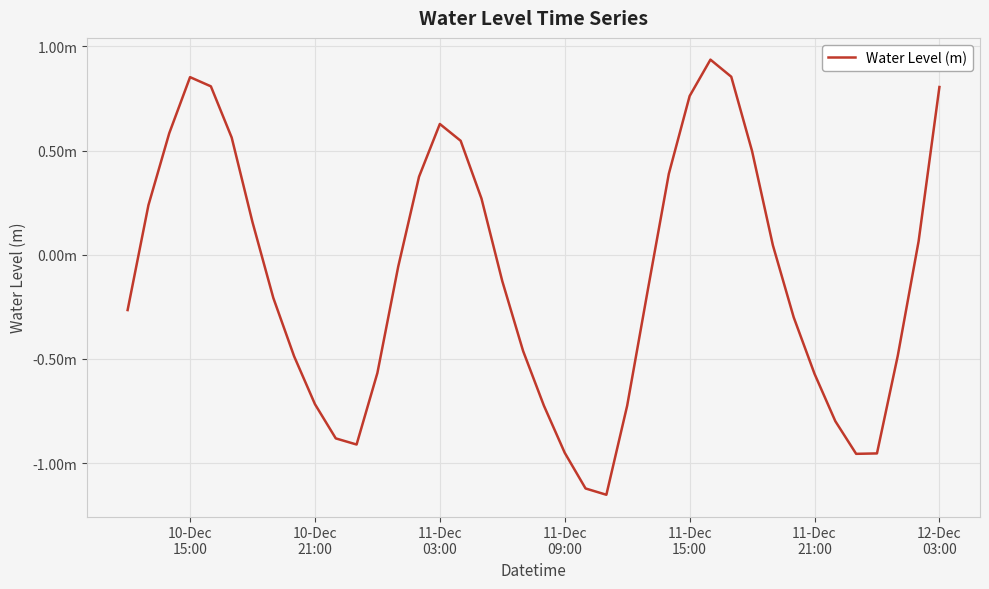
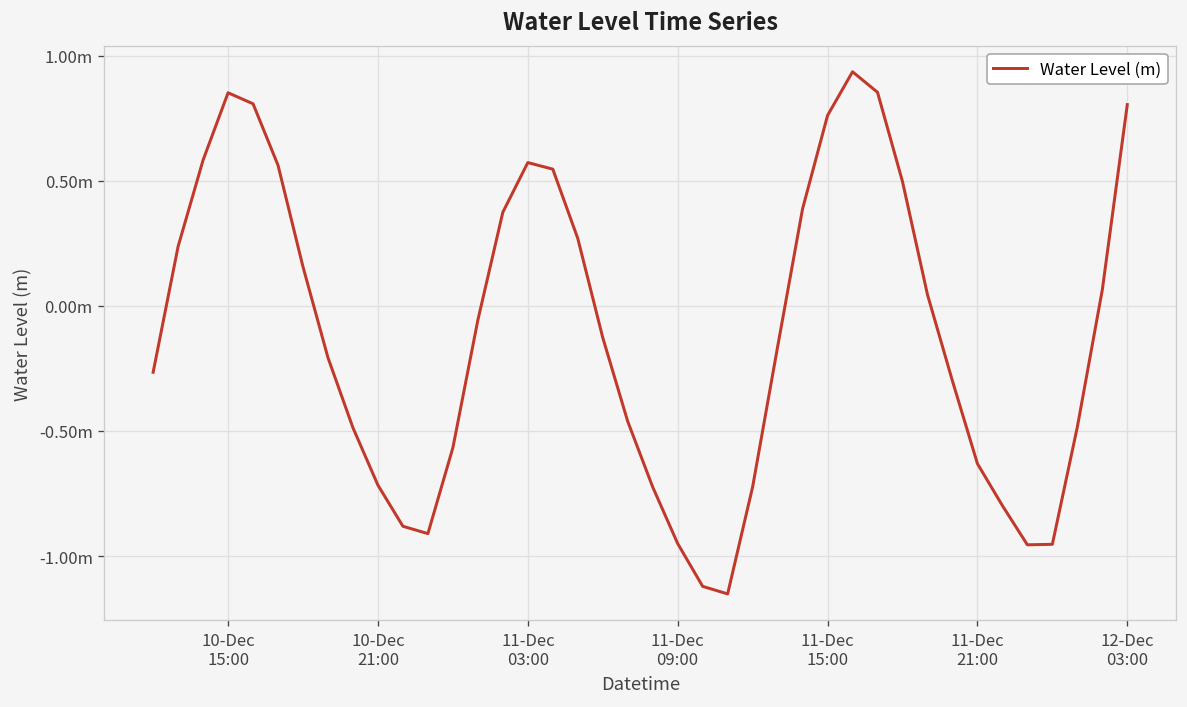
11-Dec 03:00: 0.63m -> 0.57m
11-Dec 21:00: -0.57m -> -0.63m
